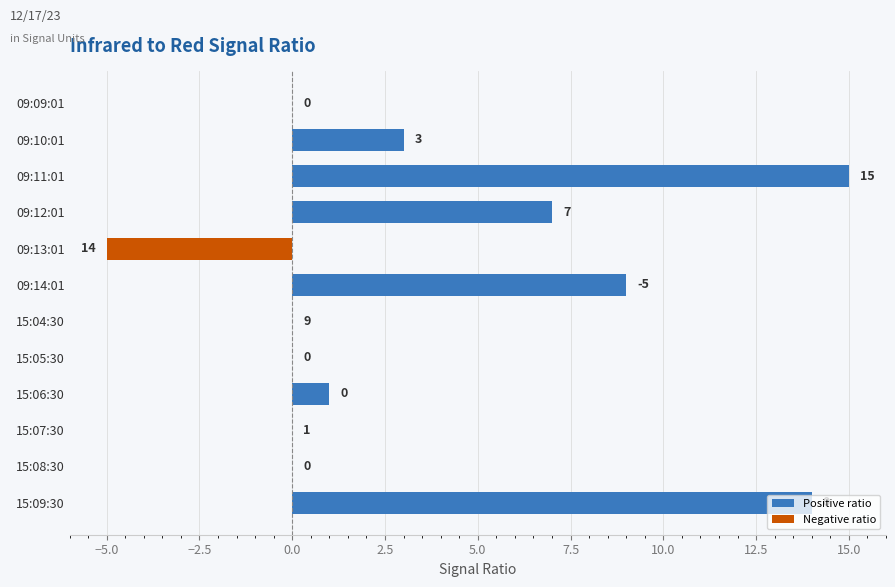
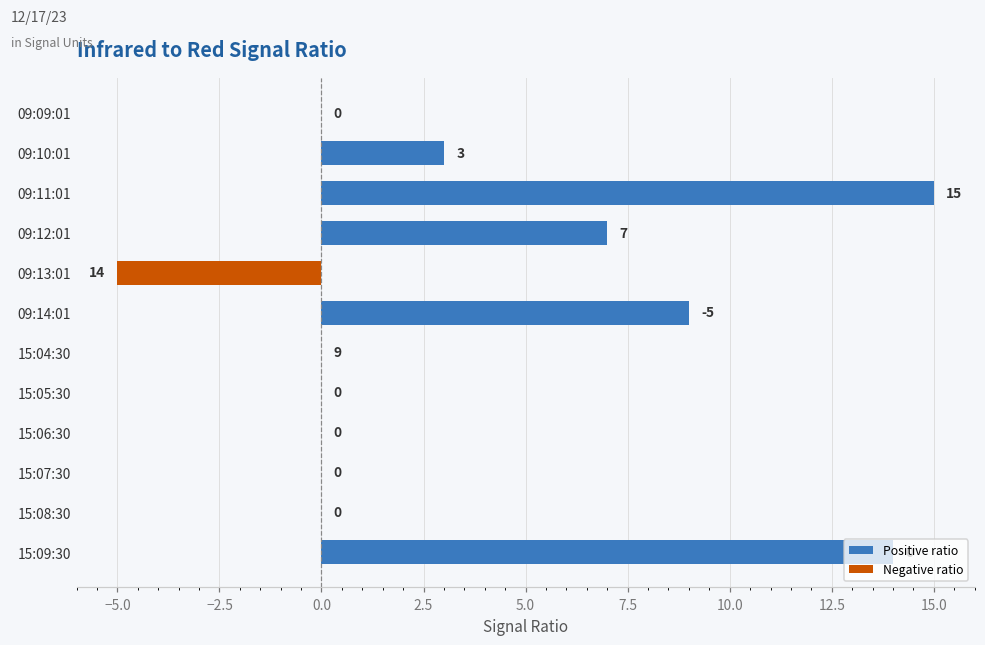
Positive ratio, 15:06:30: 1 -> 0
